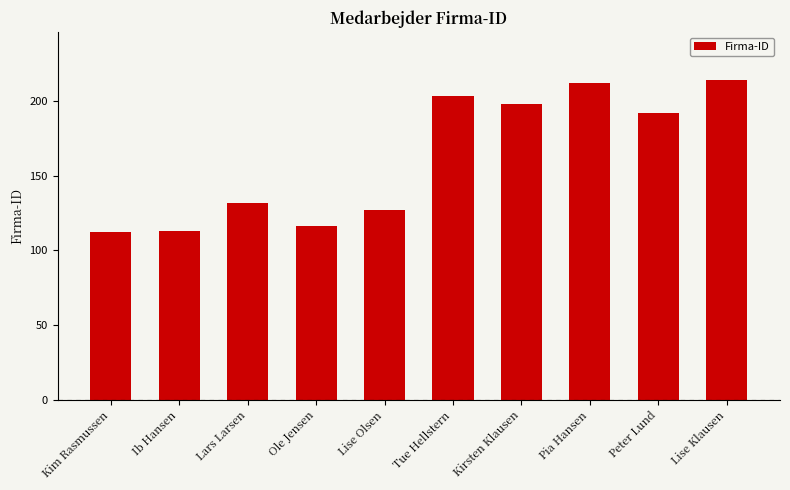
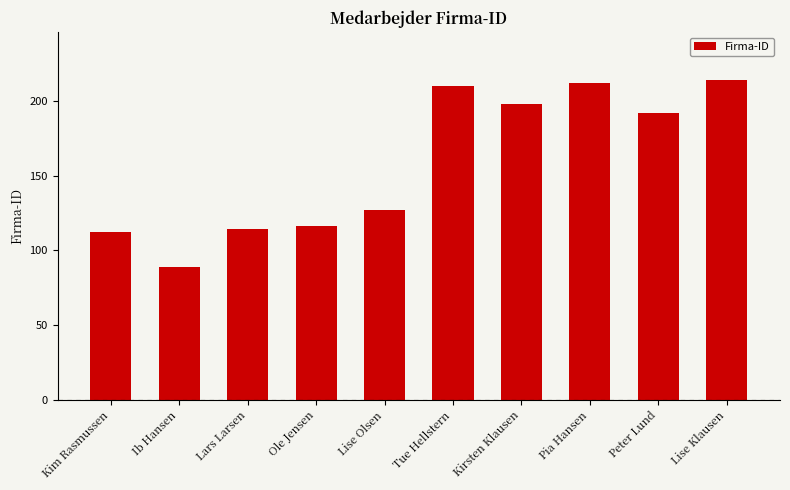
Ib Hansen: 113 -> 89
Lars Larsen: 132 -> 114
Tue Hellstern: 203 -> 210
